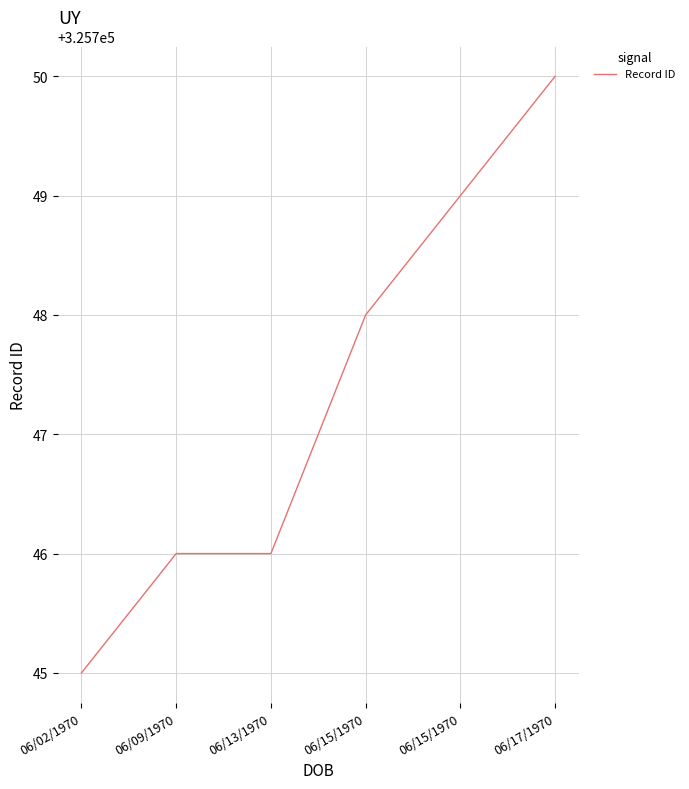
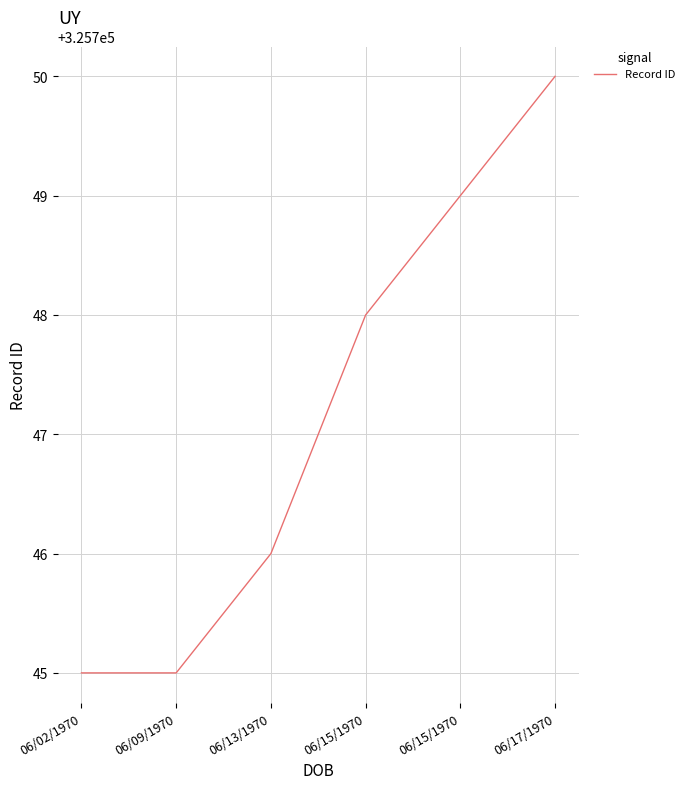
06/09/1970: 325746 -> 325745
